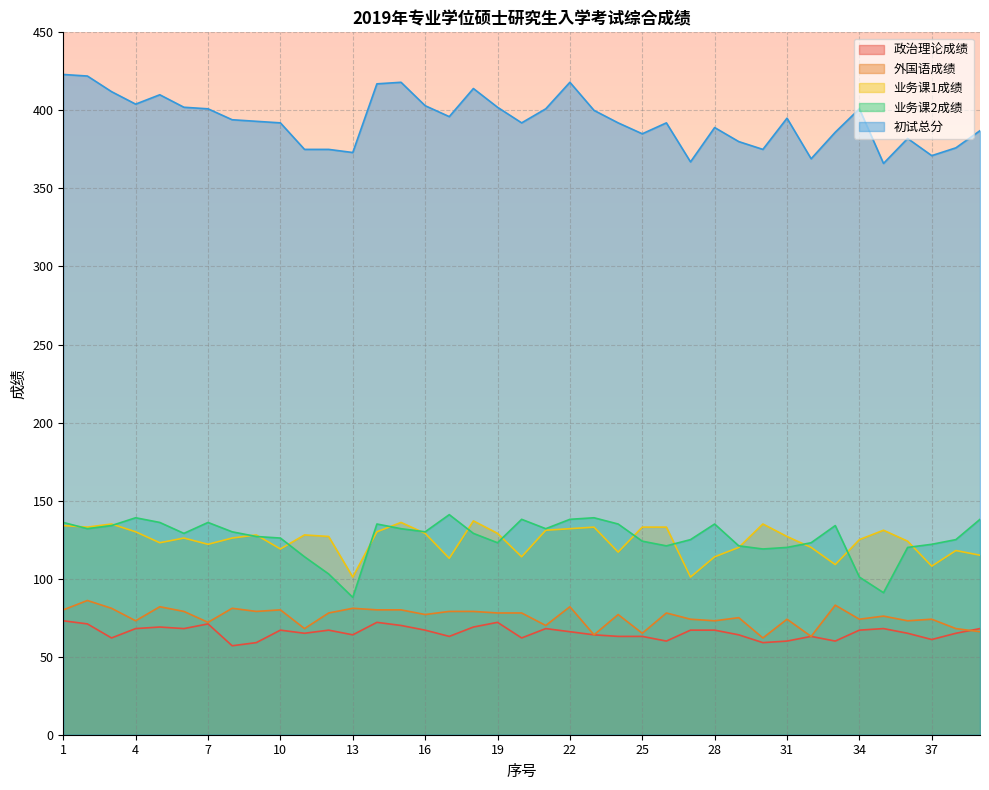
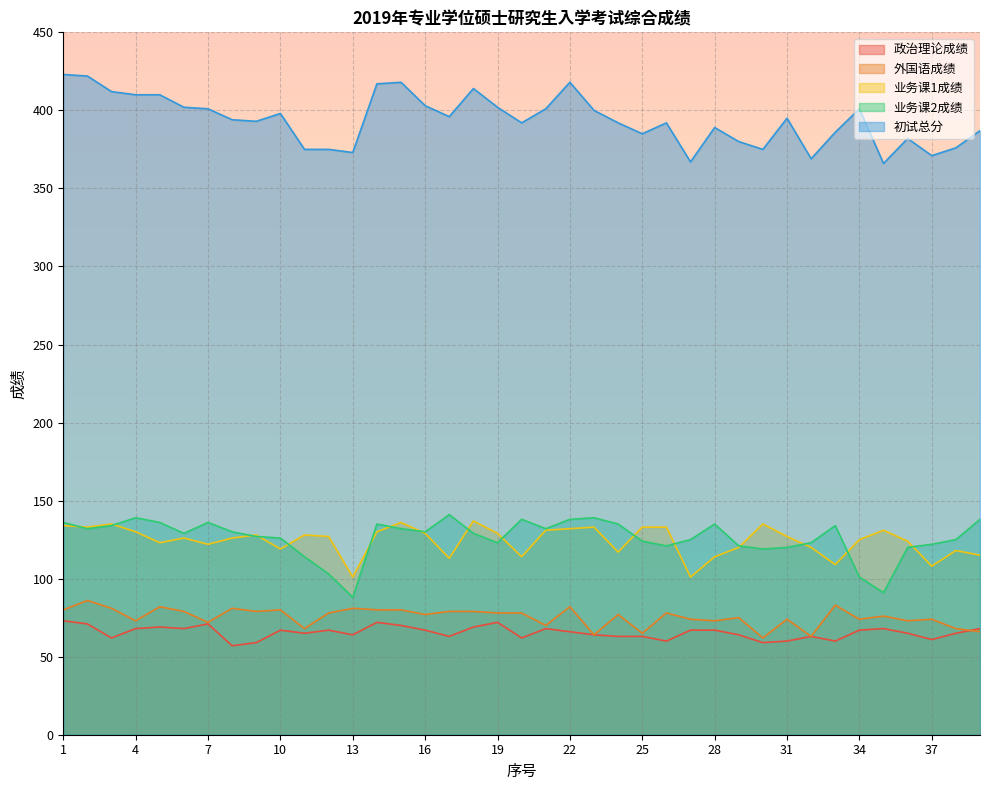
初试总分, 4: 404 -> 410
初试总分, 10: 392 -> 398
